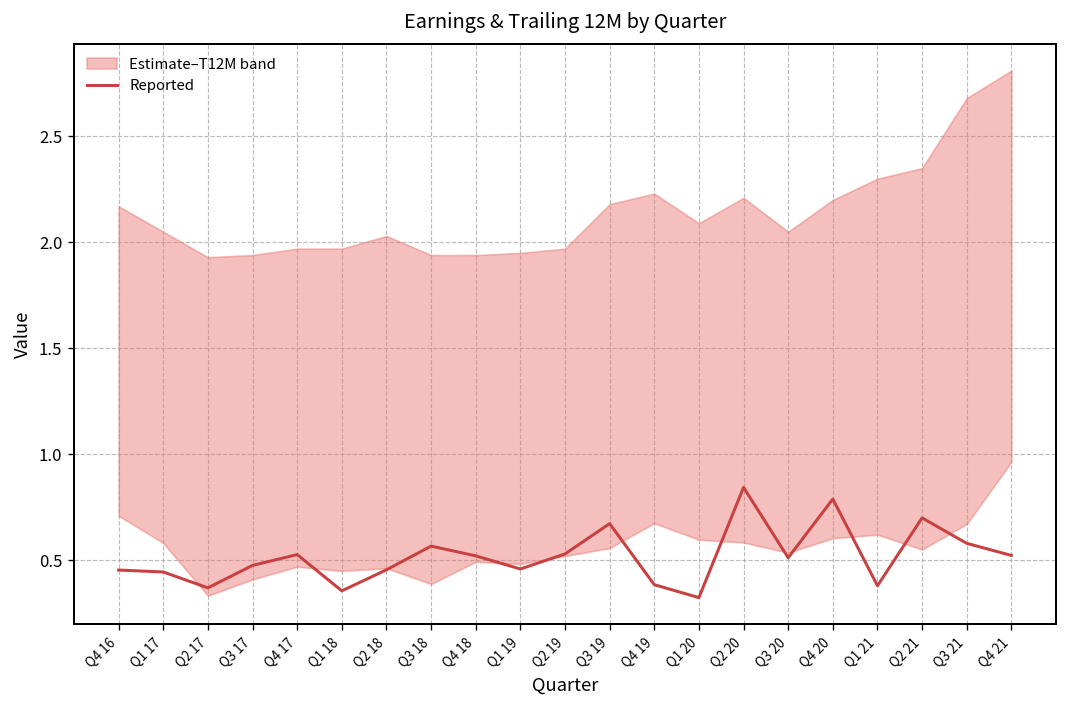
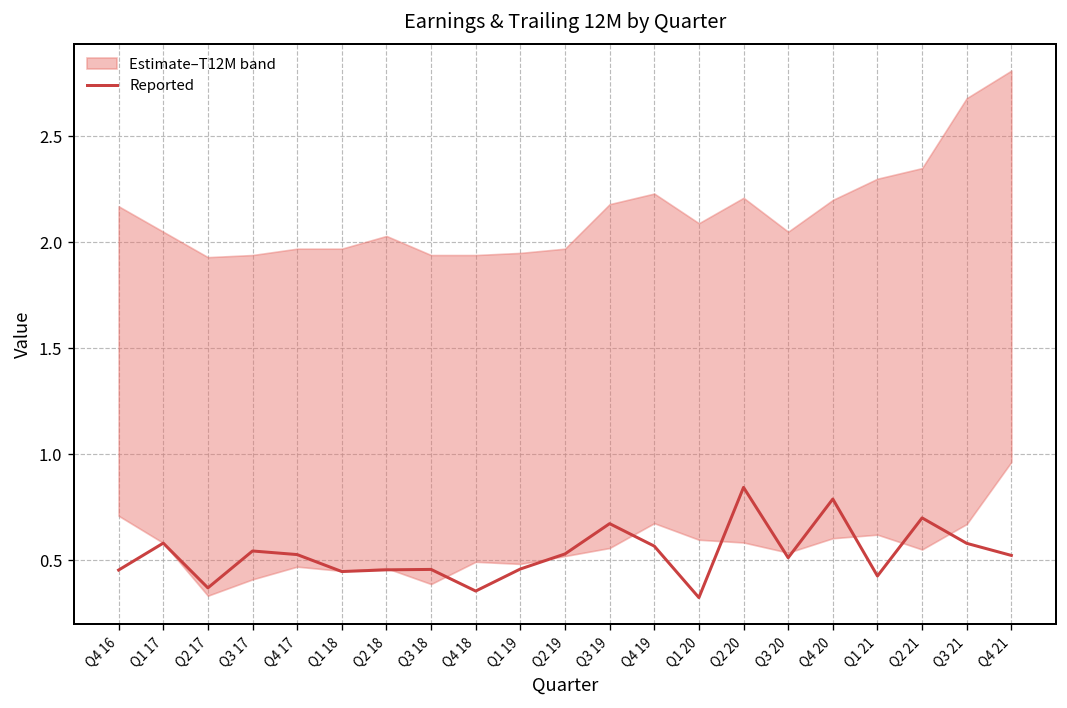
Reported, Q1 17: 0.45 -> 0.58
Reported, Q3 17: 0.48 -> 0.54
Reported, Q1 18: 0.36 -> 0.45
Reported, Q3 18: 0.57 -> 0.46
Reported, Q4 18: 0.52 -> 0.36
Reported, Q4 19: 0.39 -> 0.57
Reported, Q1 21: 0.38 -> 0.43
